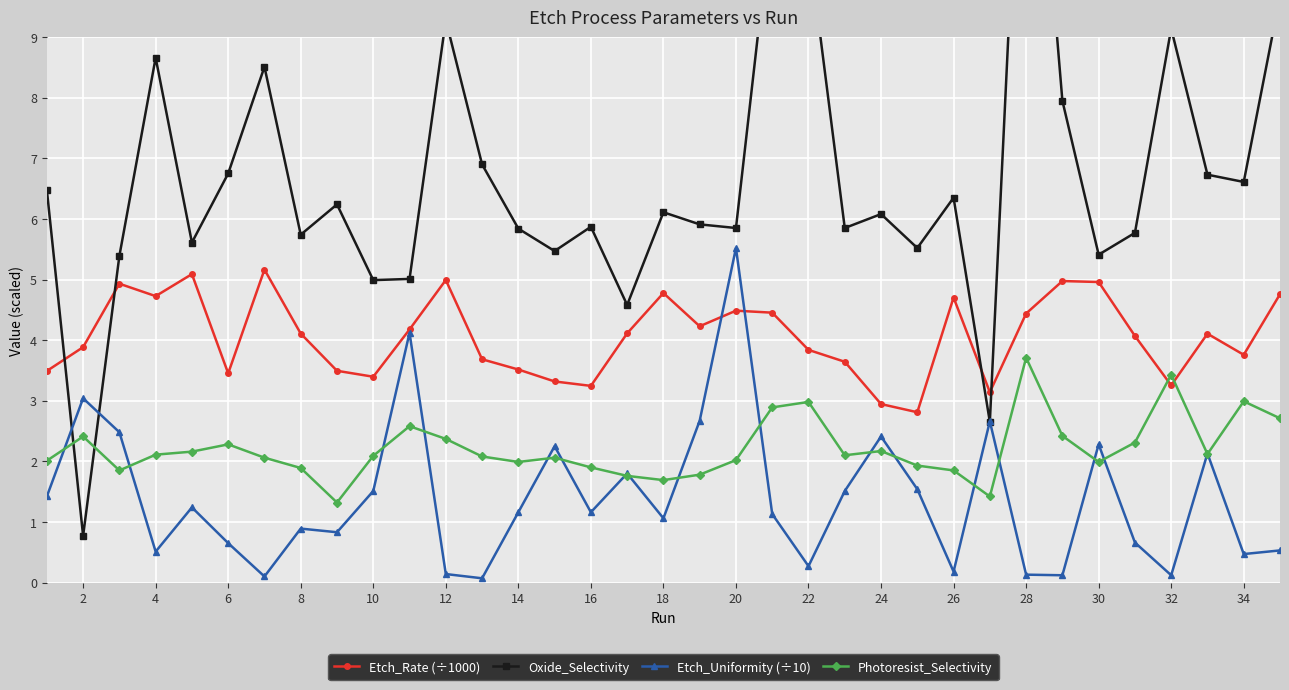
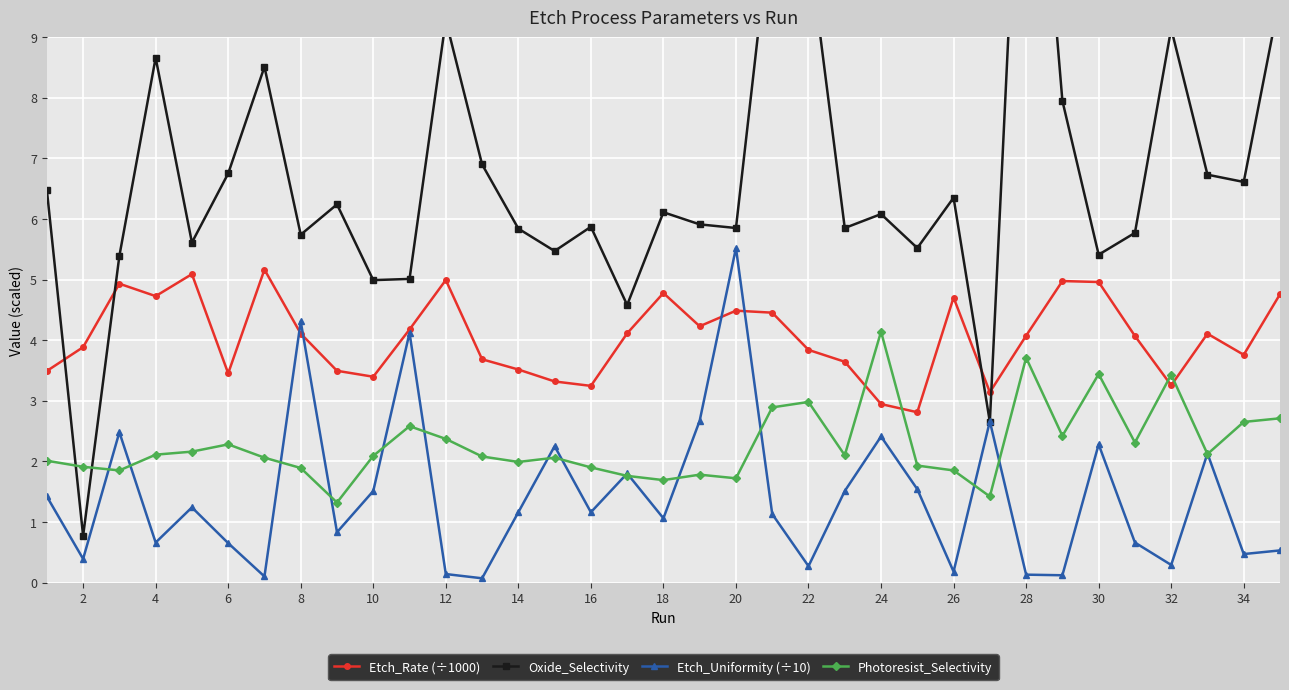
Etch_Uniformity (÷10), 2: 3.0 -> 0.4
Photoresist_Selectivity, 2: 2.4 -> 1.9
Etch_Uniformity (÷10), 4: 0.5 -> 0.7
Etch_Uniformity (÷10), 8: 0.9 -> 4.3
Photoresist_Selectivity, 20: 2.0 -> 1.7
Photoresist_Selectivity, 24: 2.2 -> 4.1
Etch_Rate (÷1000), 28: 4.4 -> 4.1
Photoresist_Selectivity, 30: 2.0 -> 3.4
Etch_Uniformity (÷10), 32: 0.1 -> 0.3
Photoresist_Selectivity, 34: 3.0 -> 2.7
